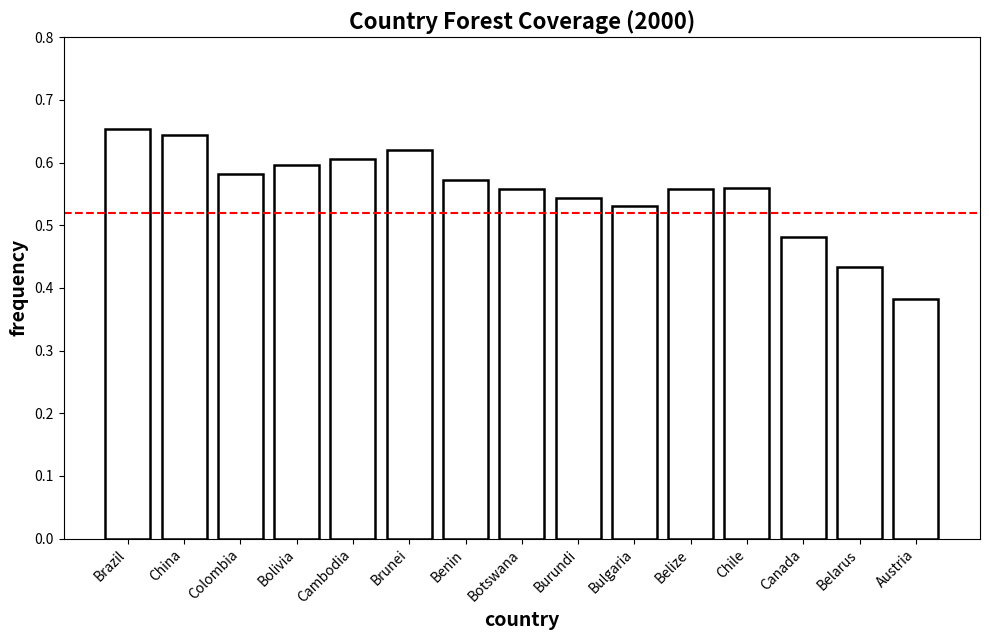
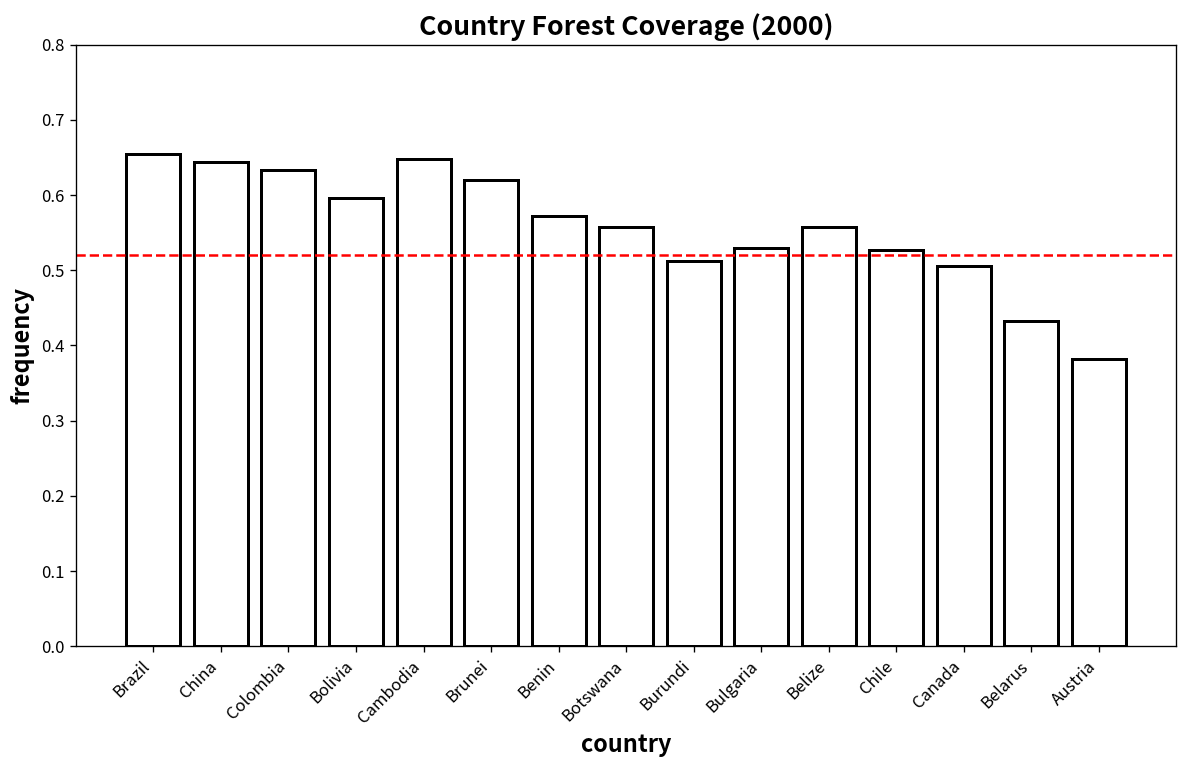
Colombia: 0.58 -> 0.63
Cambodia: 0.61 -> 0.65
Burundi: 0.54 -> 0.51
Chile: 0.56 -> 0.53
Canada: 0.48 -> 0.51
